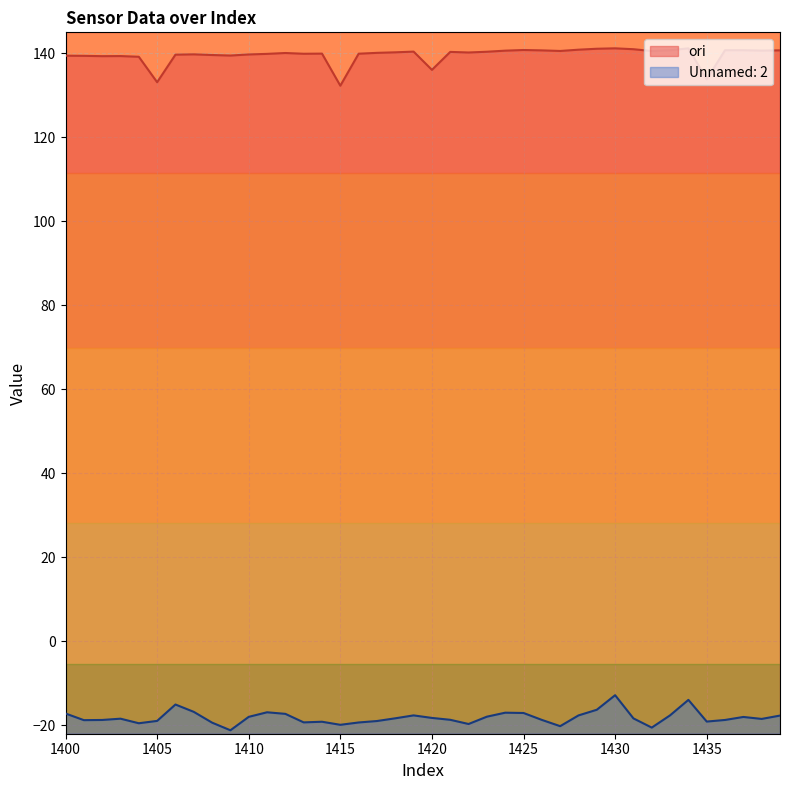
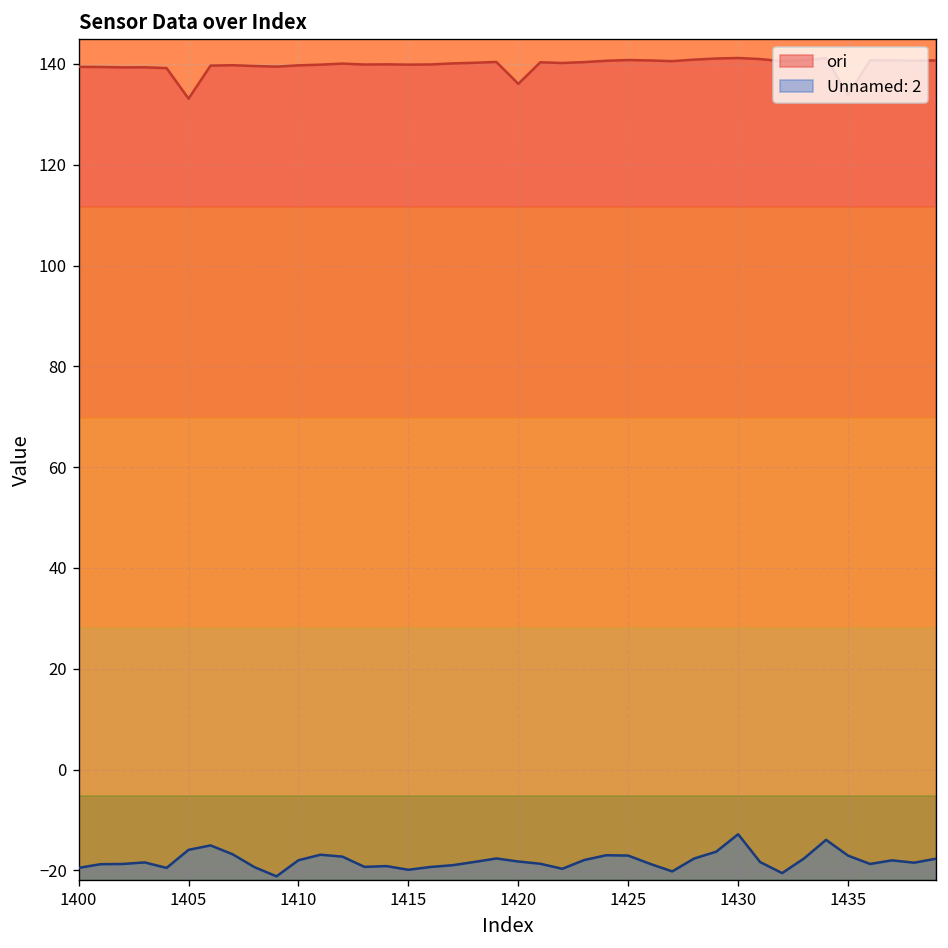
Unnamed: 2, 1400: -17 -> -20
Unnamed: 2, 1405: -19 -> -16
ori, 1415: 132 -> 140
Unnamed: 2, 1435: -19 -> -17
